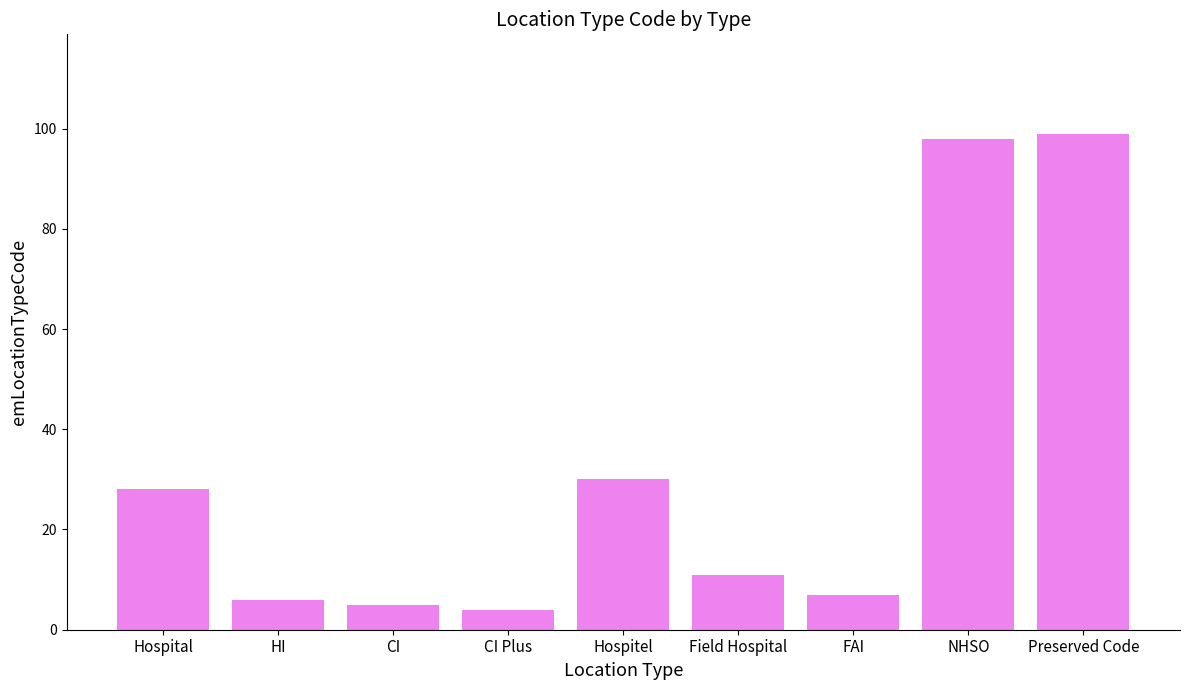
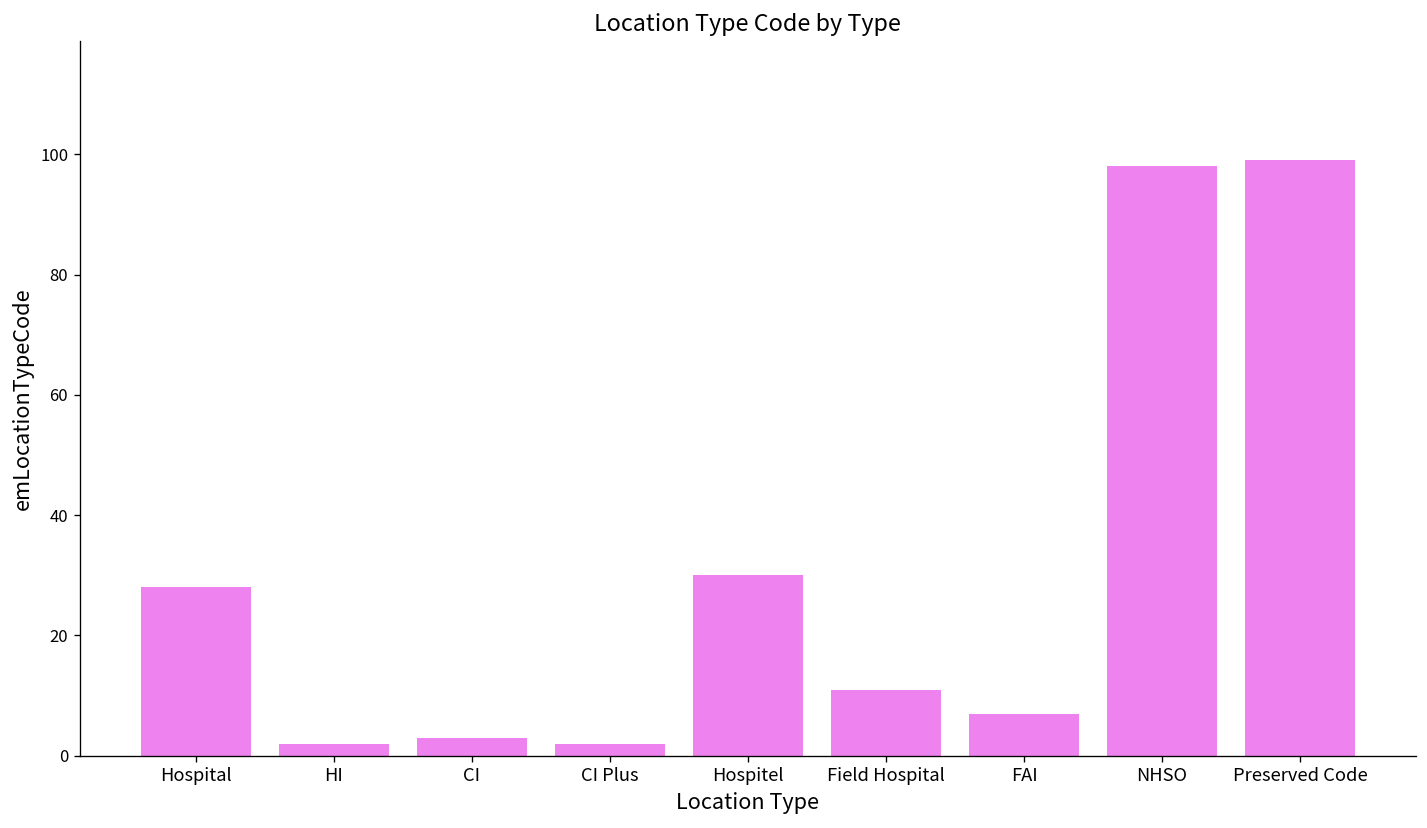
HI: 6 -> 2
CI: 5 -> 3
CI Plus: 4 -> 2
